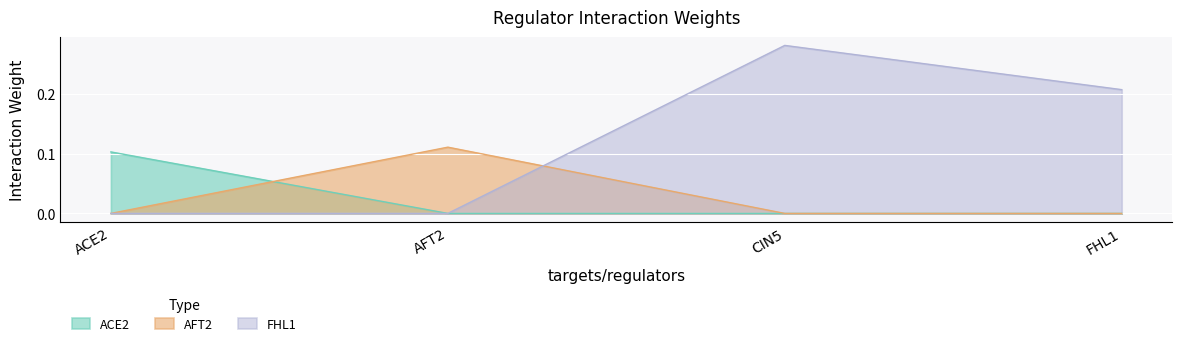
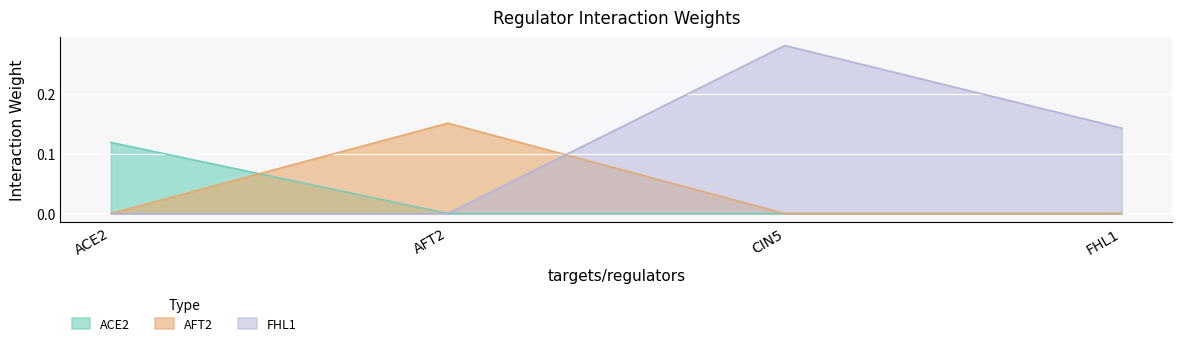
ACE2, ACE2: 0.10 -> 0.12
AFT2, AFT2: 0.11 -> 0.15
FHL1, FHL1: 0.21 -> 0.14
